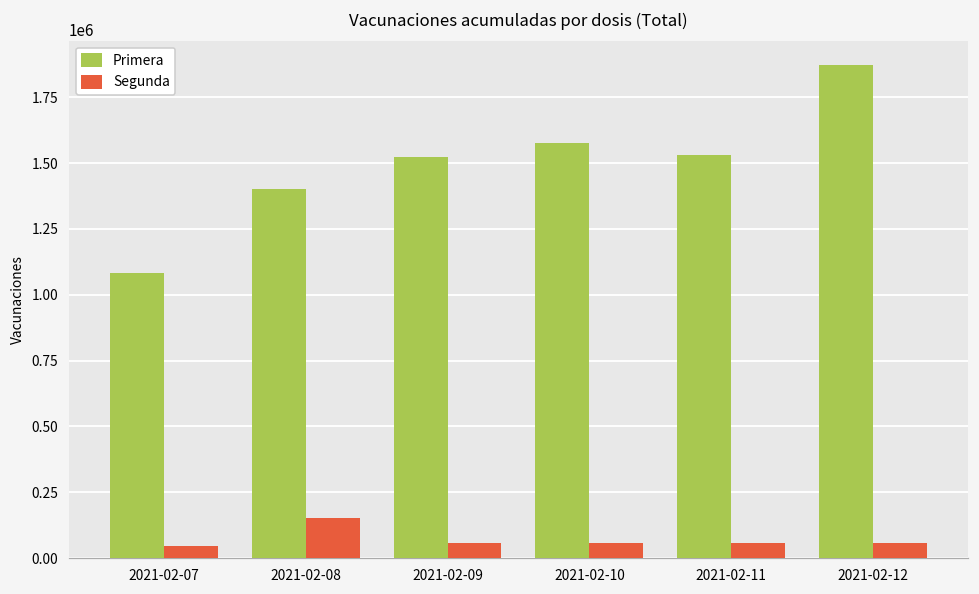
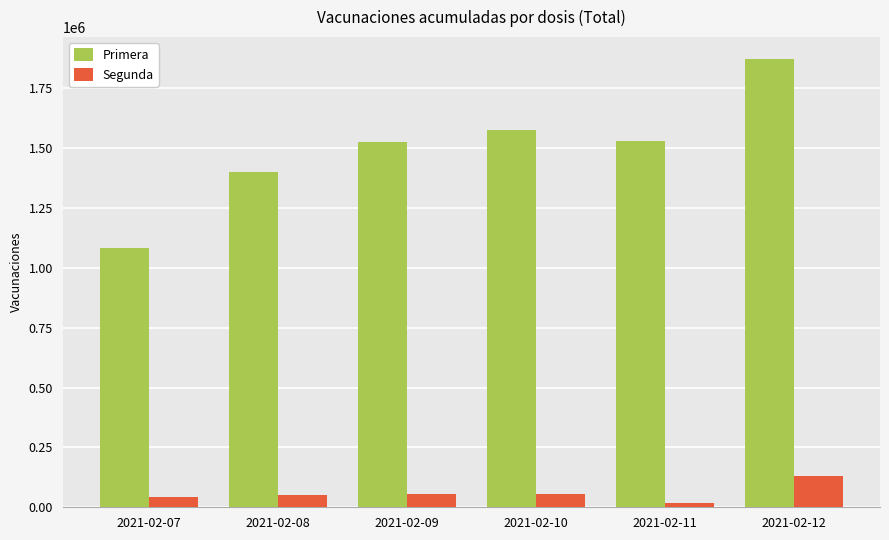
Segunda, 2021-02-08: 150000 -> 50000
Segunda, 2021-02-11: 60000 -> 20000
Segunda, 2021-02-12: 60000 -> 130000
